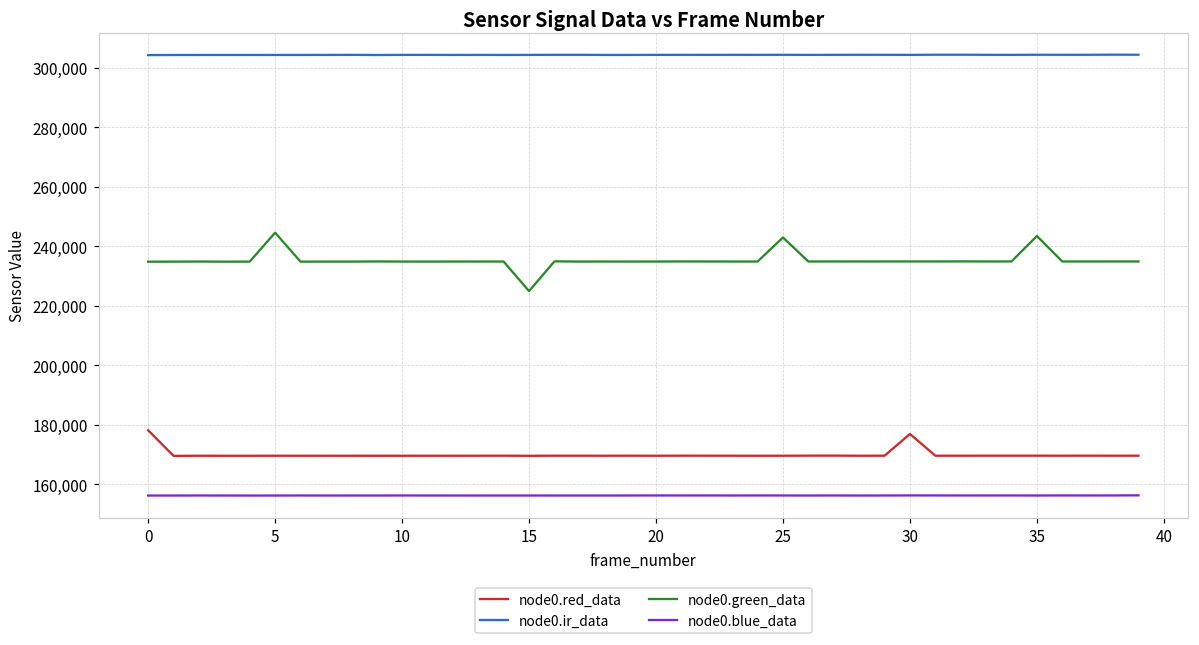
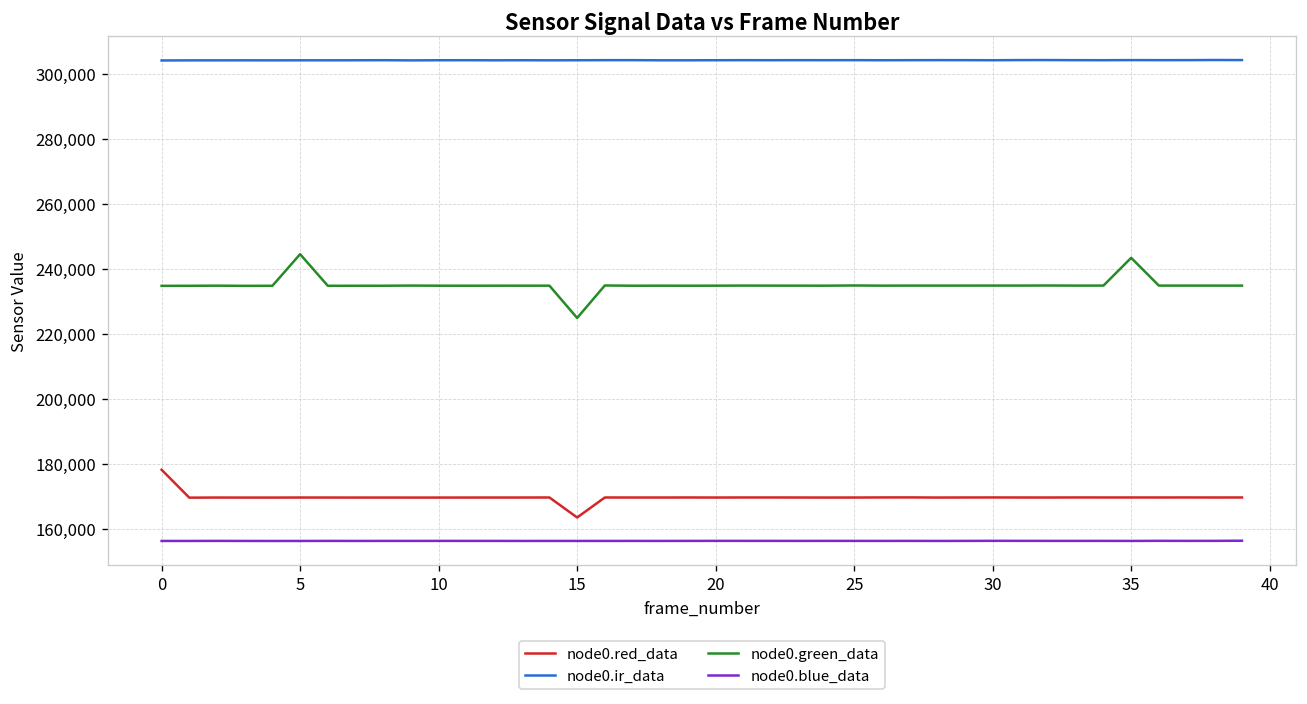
node0.red_data, 15: 170,000 -> 164,000
node0.green_data, 25: 243,000 -> 235,000
node0.red_data, 30: 177,000 -> 170,000
